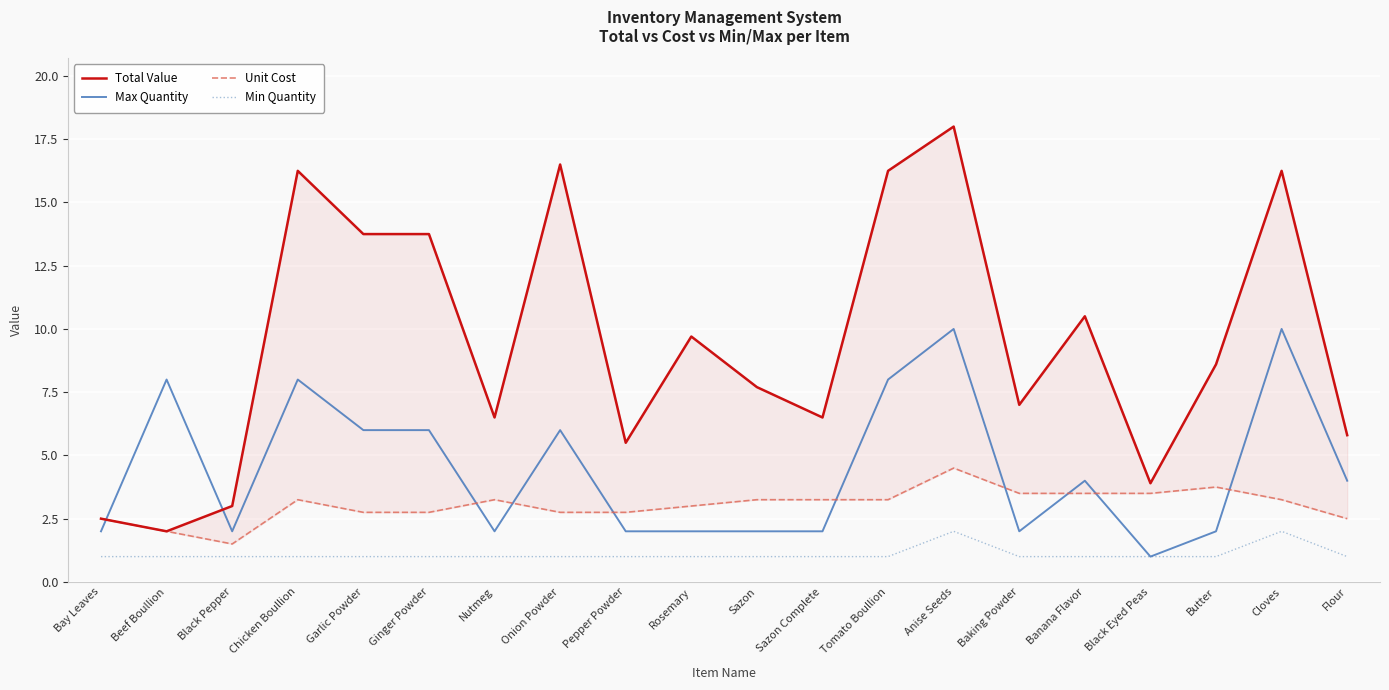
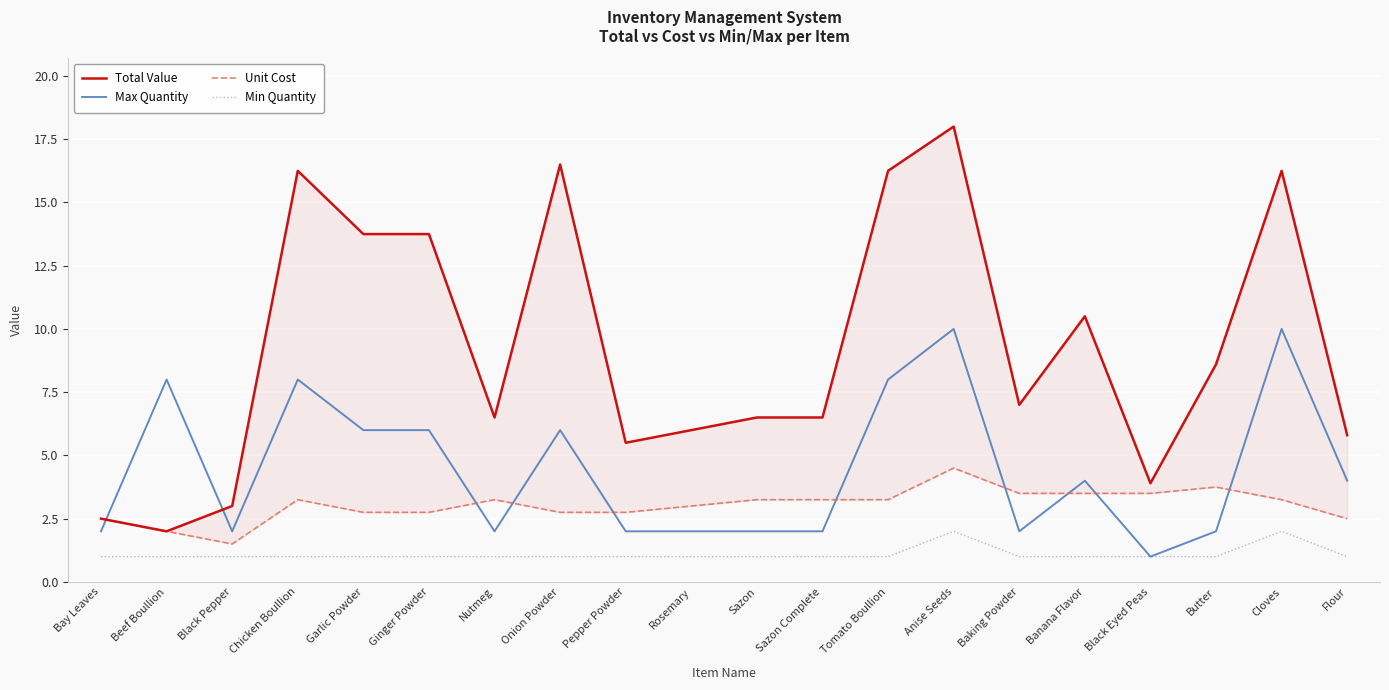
Total Value, Rosemary: 9.7 -> 6.0
Total Value, Sazon: 7.7 -> 6.5
